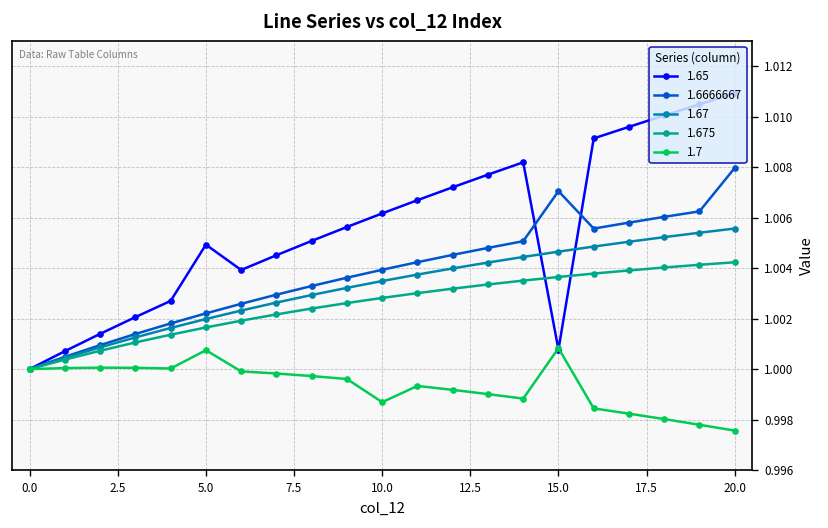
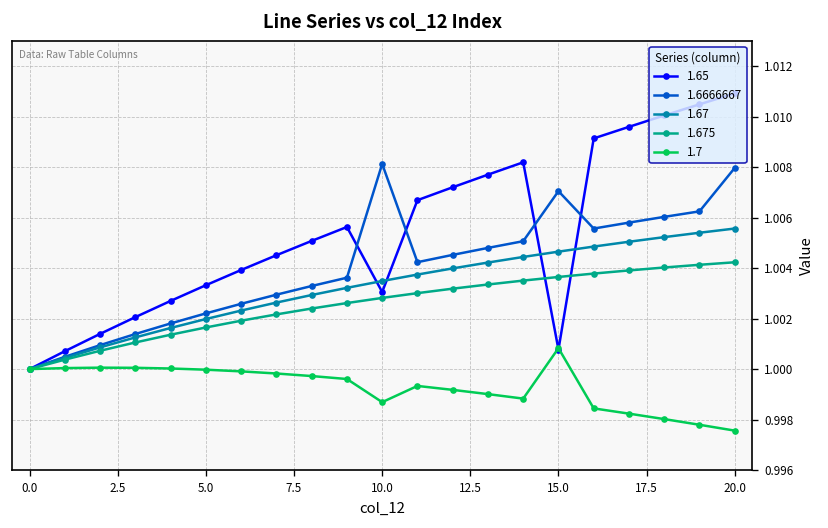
1.65, 5.0: 1.0049 -> 1.0033
1.7, 5.0: 1.0007 -> 1.0000
1.65, 10.0: 1.0062 -> 1.0031
1.6666667, 10.0: 1.0039 -> 1.0081
